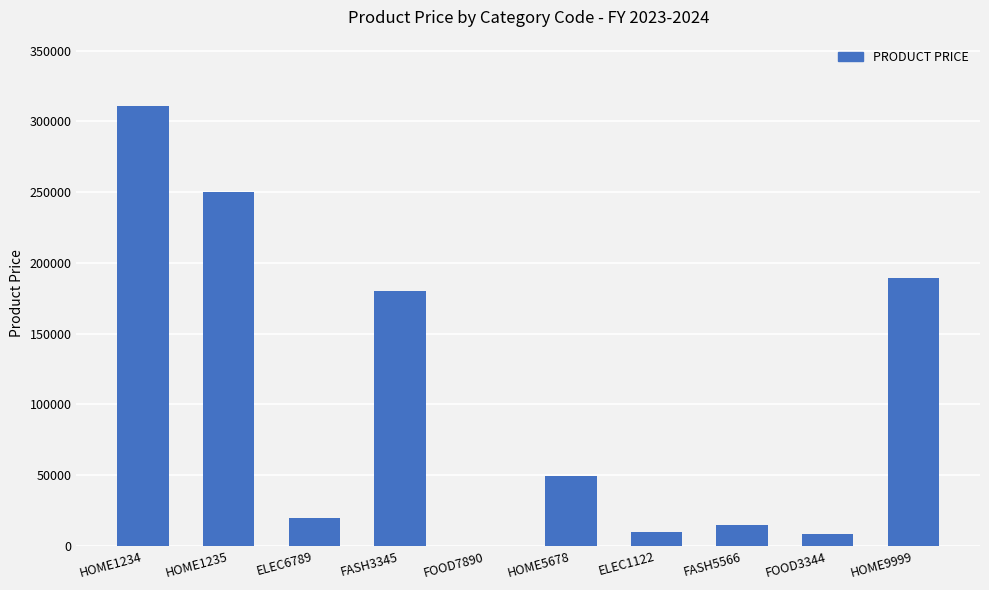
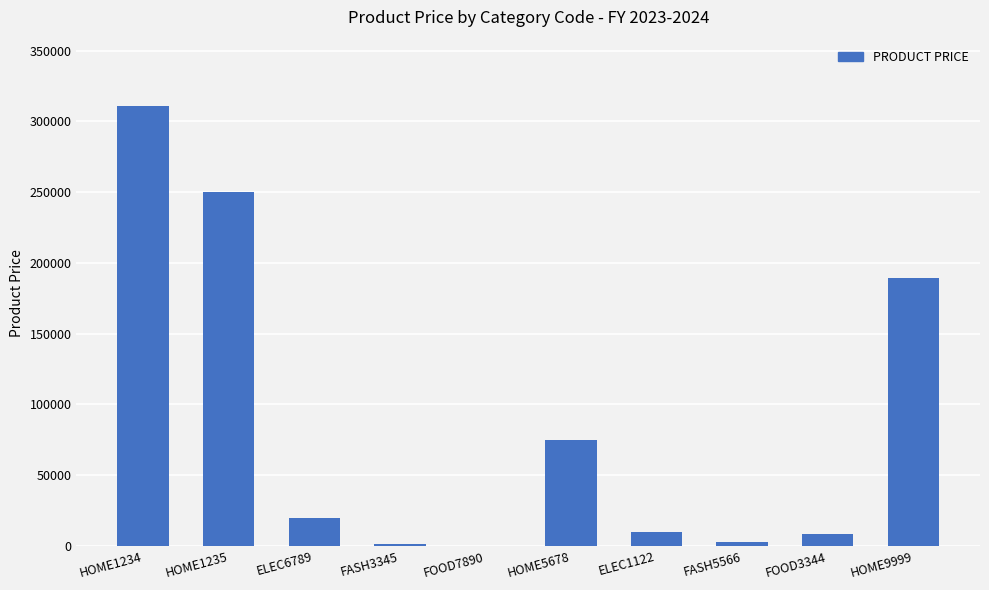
FASH3345: 180000 -> 2000
HOME5678: 49000 -> 75000
FASH5566: 15000 -> 3000
